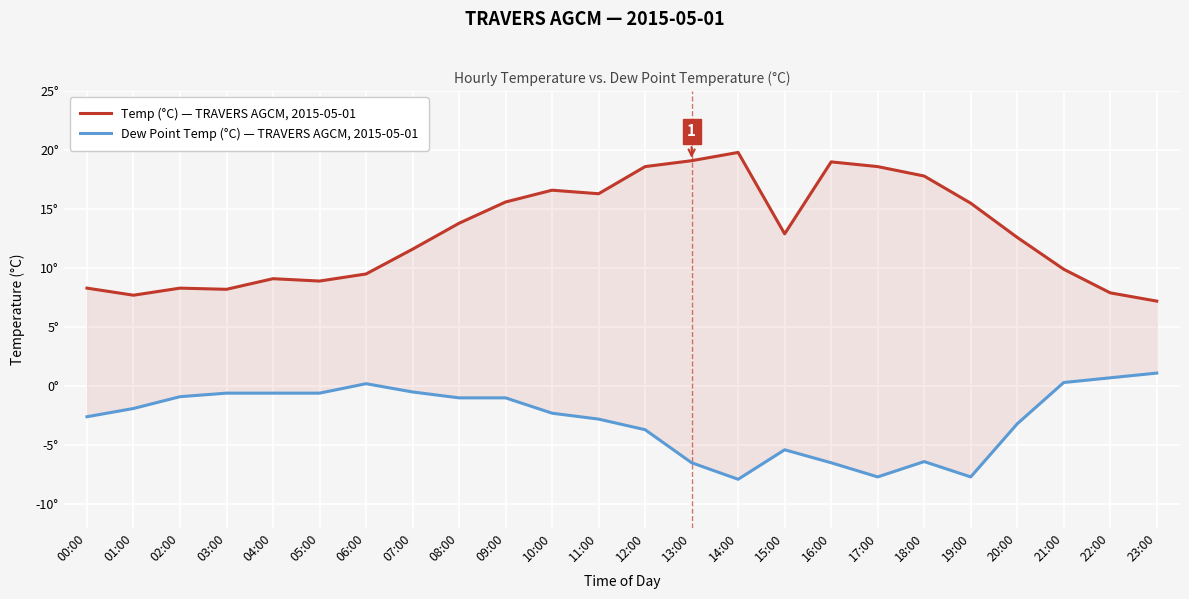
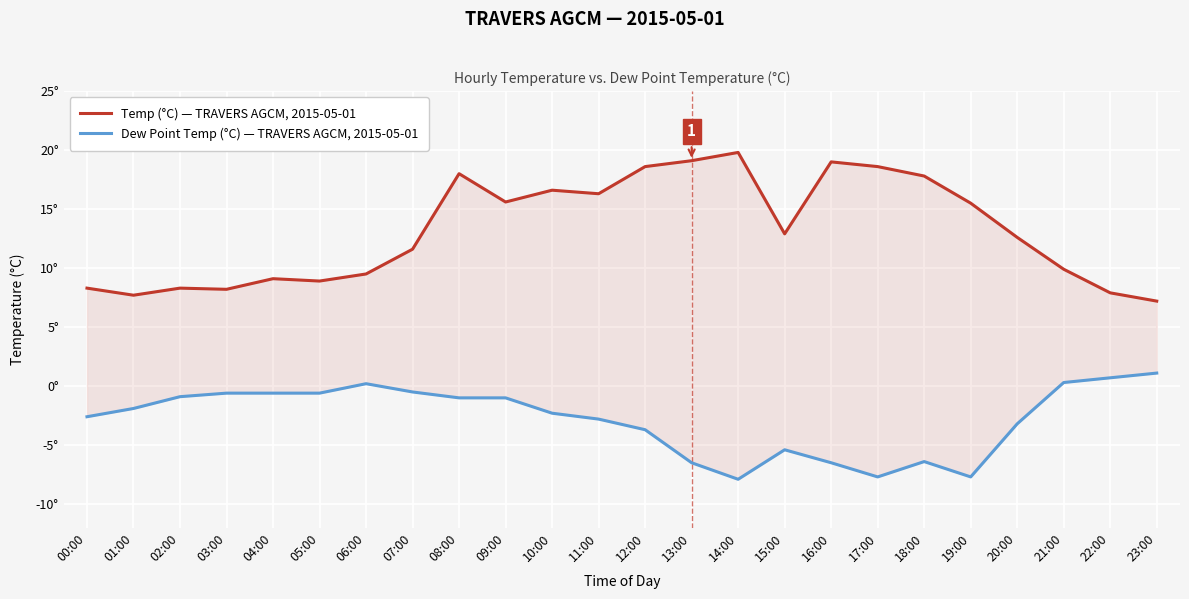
Temp (°C) — TRAVERS AGCM, 2015-05-01, 08:00: 13.8° -> 18.0°
